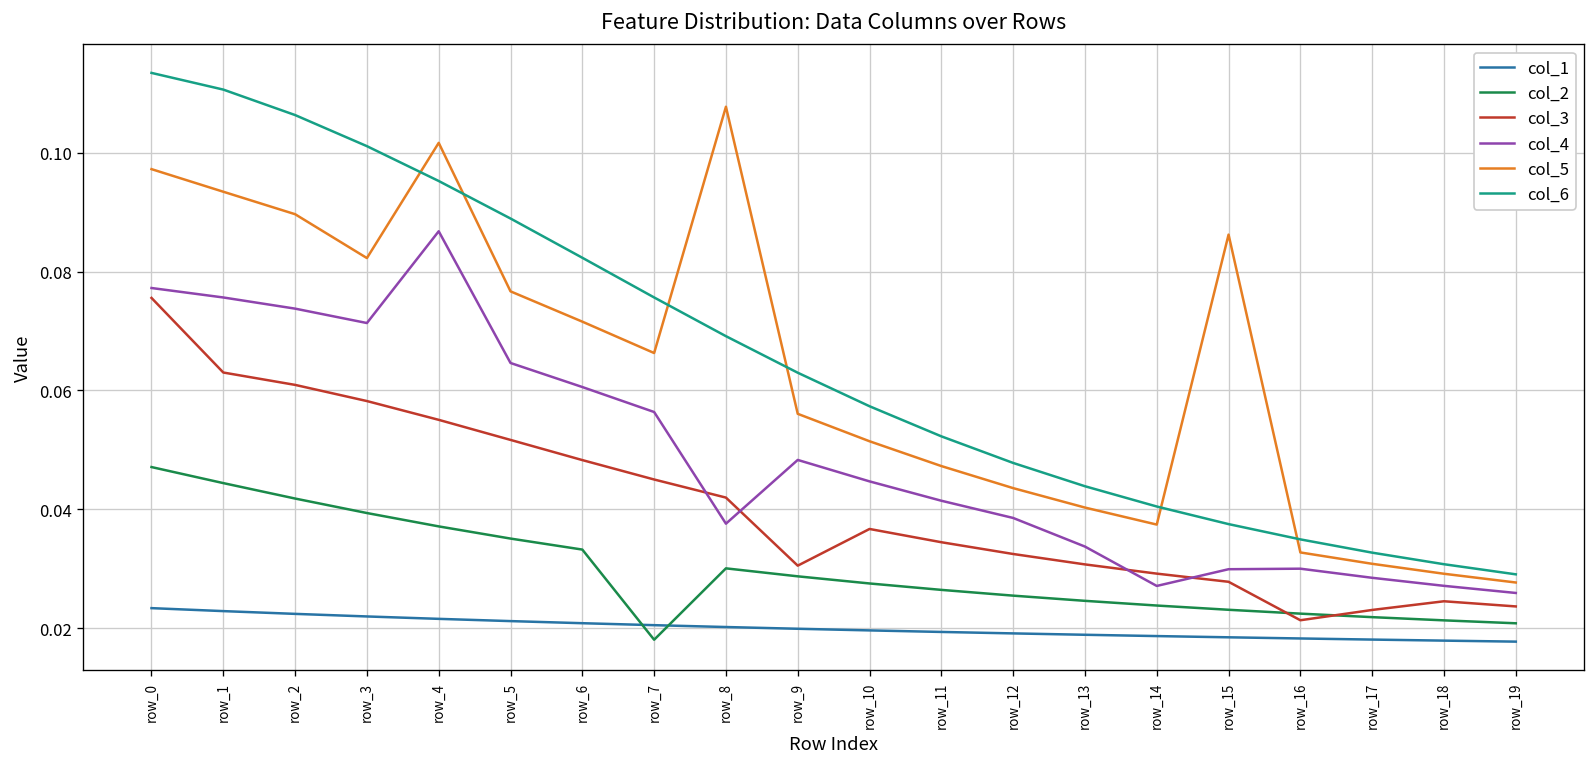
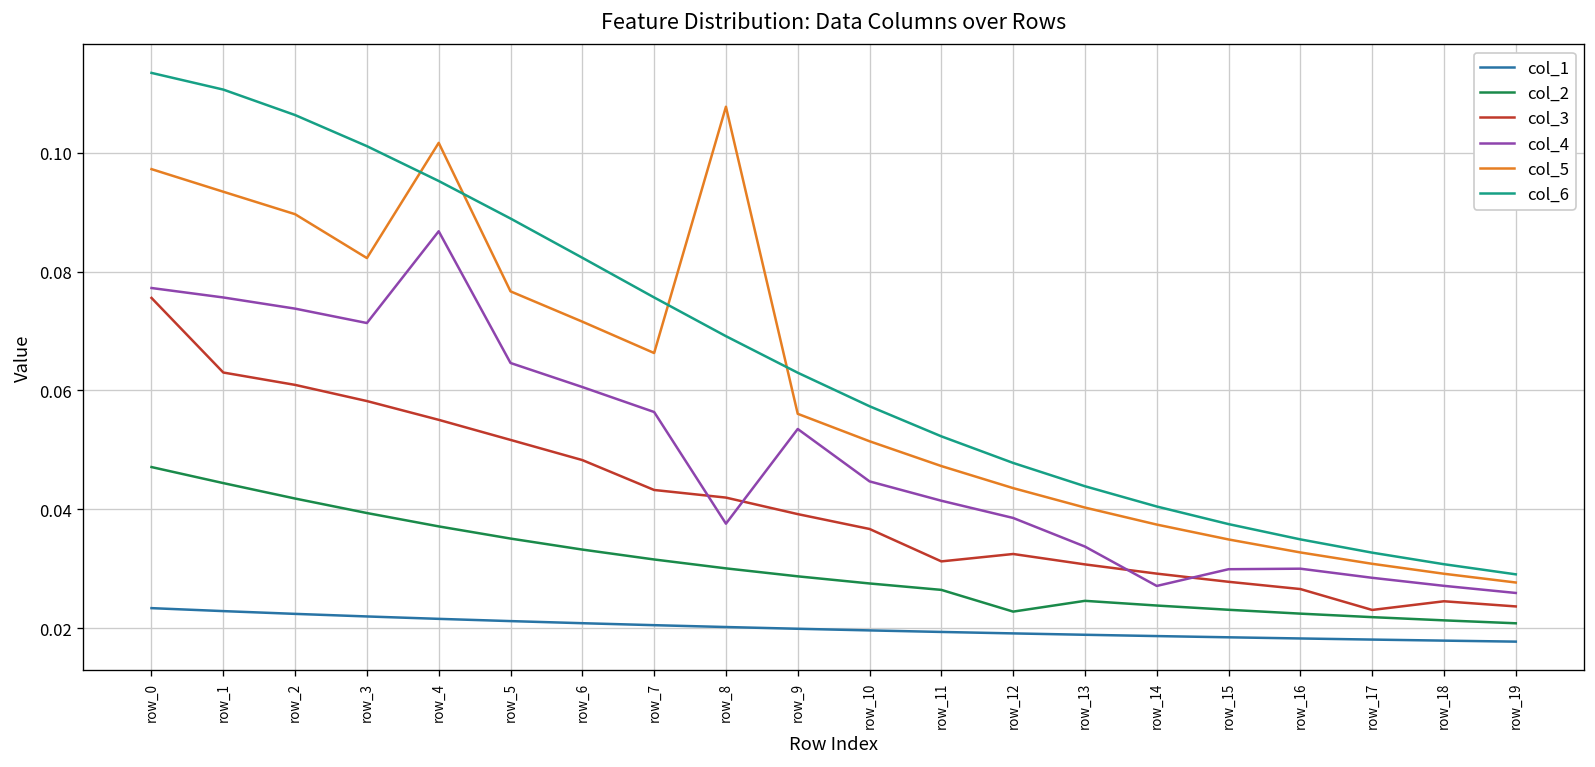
col_2, row_7: 0.018 -> 0.032
col_3, row_7: 0.045 -> 0.043
col_3, row_9: 0.031 -> 0.039
col_4, row_9: 0.048 -> 0.054
col_3, row_11: 0.034 -> 0.031
col_2, row_12: 0.025 -> 0.023
col_5, row_15: 0.086 -> 0.035
col_3, row_16: 0.021 -> 0.027
